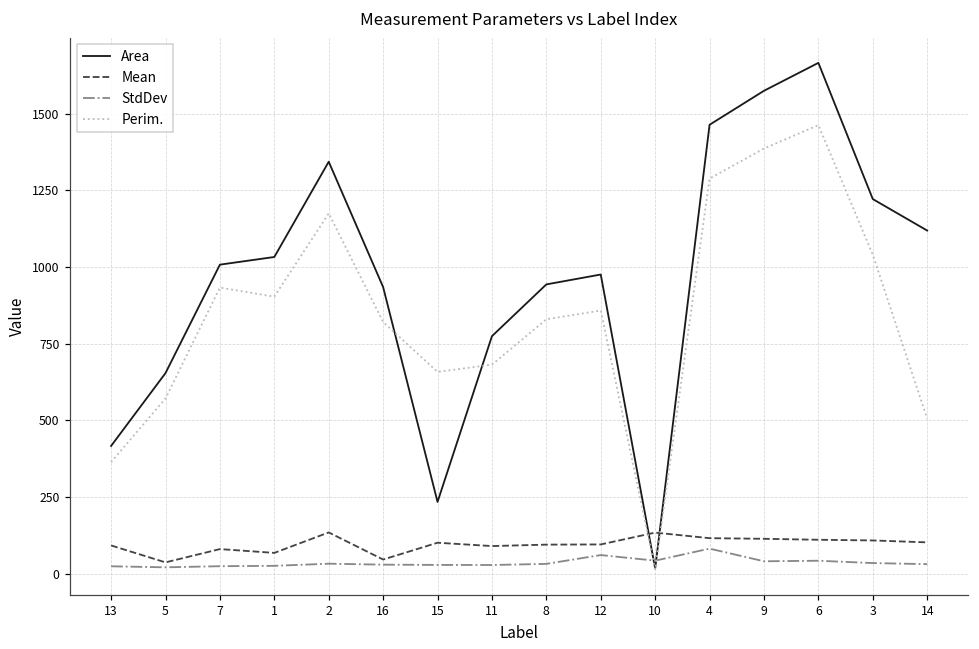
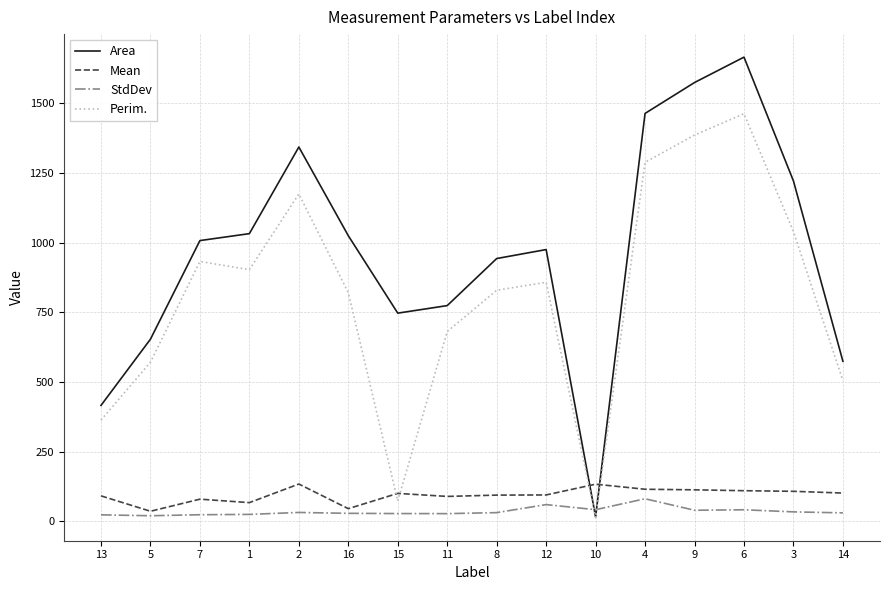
Area, 16: 930 -> 1020
Area, 15: 230 -> 750
Perim., 15: 660 -> 70
Area, 14: 1120 -> 570
